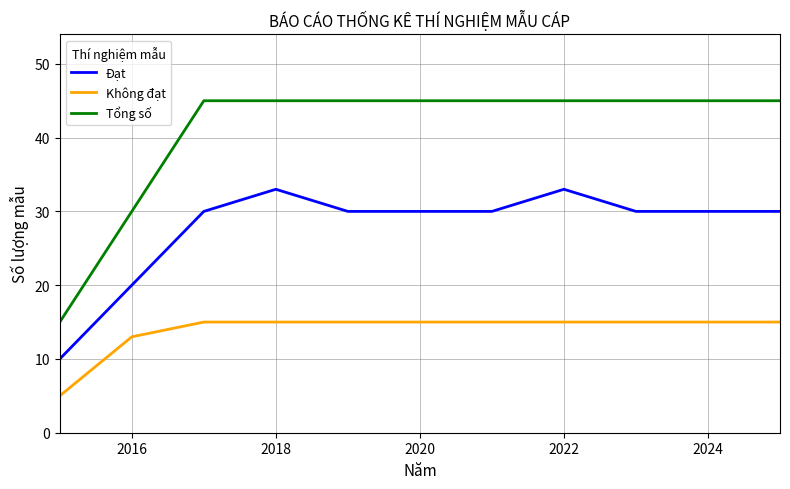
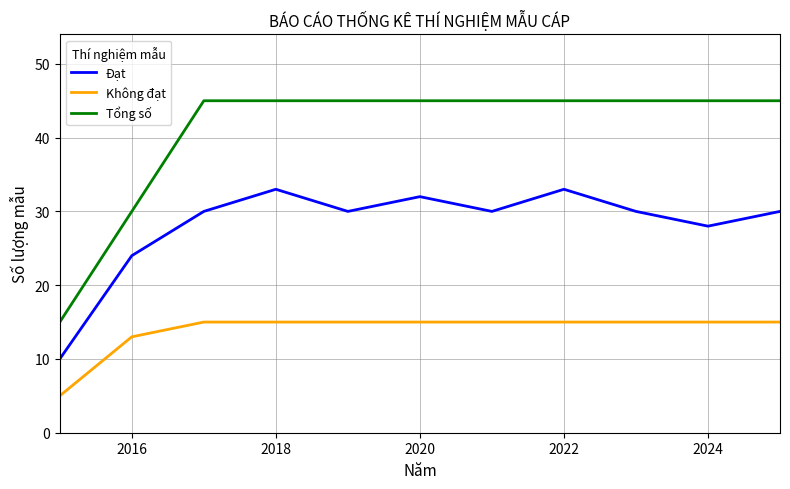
Đạt, 2016: 20 -> 24
Đạt, 2020: 30 -> 32
Đạt, 2024: 30 -> 28
